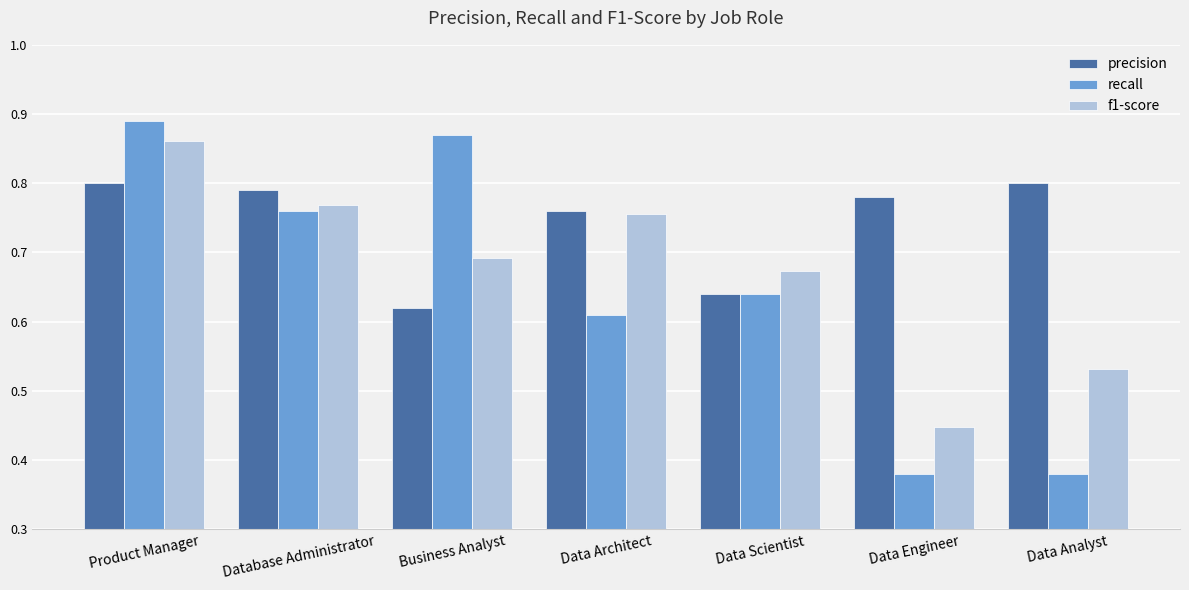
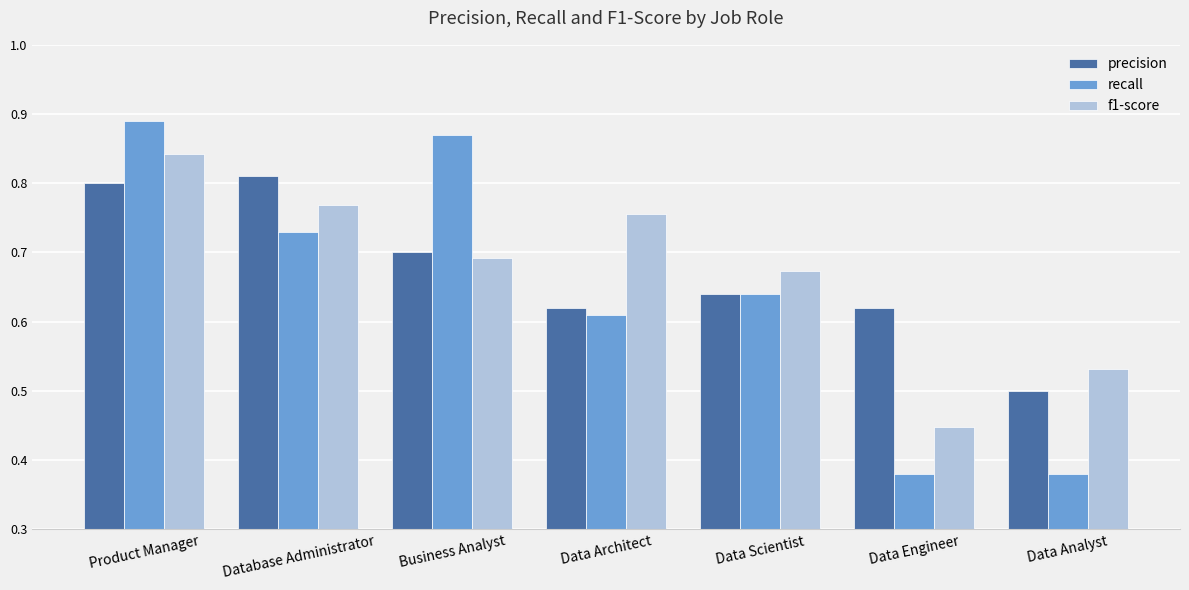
f1-score, Product Manager: 0.86 -> 0.84
precision, Database Administrator: 0.79 -> 0.81
recall, Database Administrator: 0.76 -> 0.73
precision, Business Analyst: 0.62 -> 0.70
precision, Data Architect: 0.76 -> 0.62
precision, Data Engineer: 0.78 -> 0.62
precision, Data Analyst: 0.8 -> 0.5
